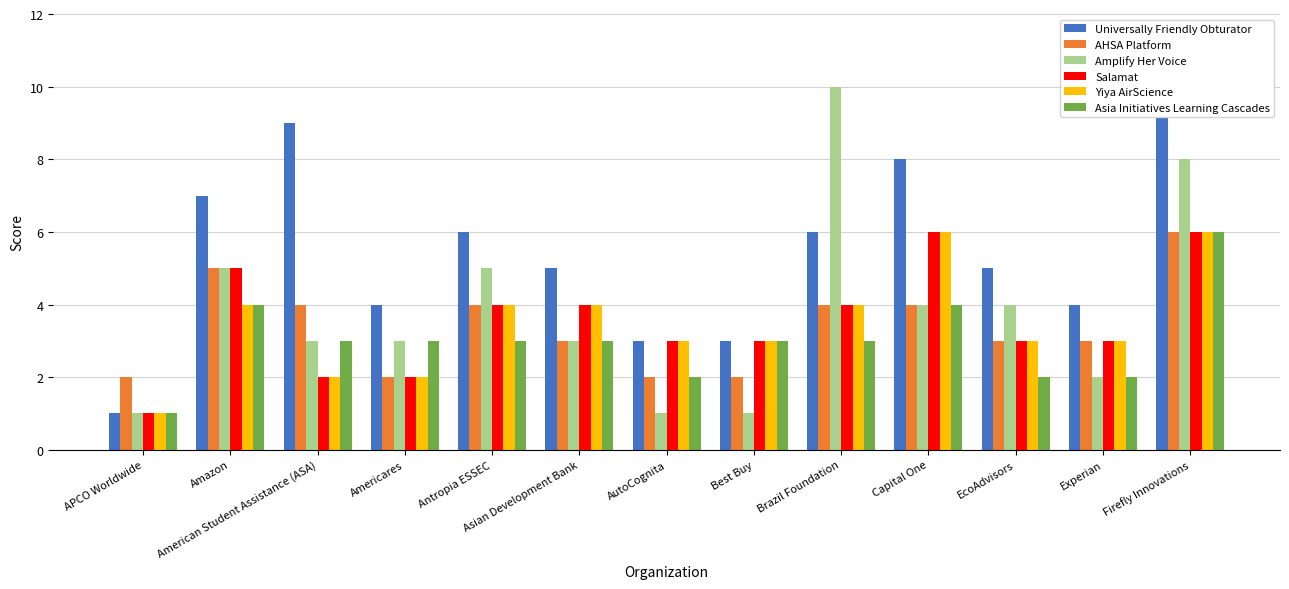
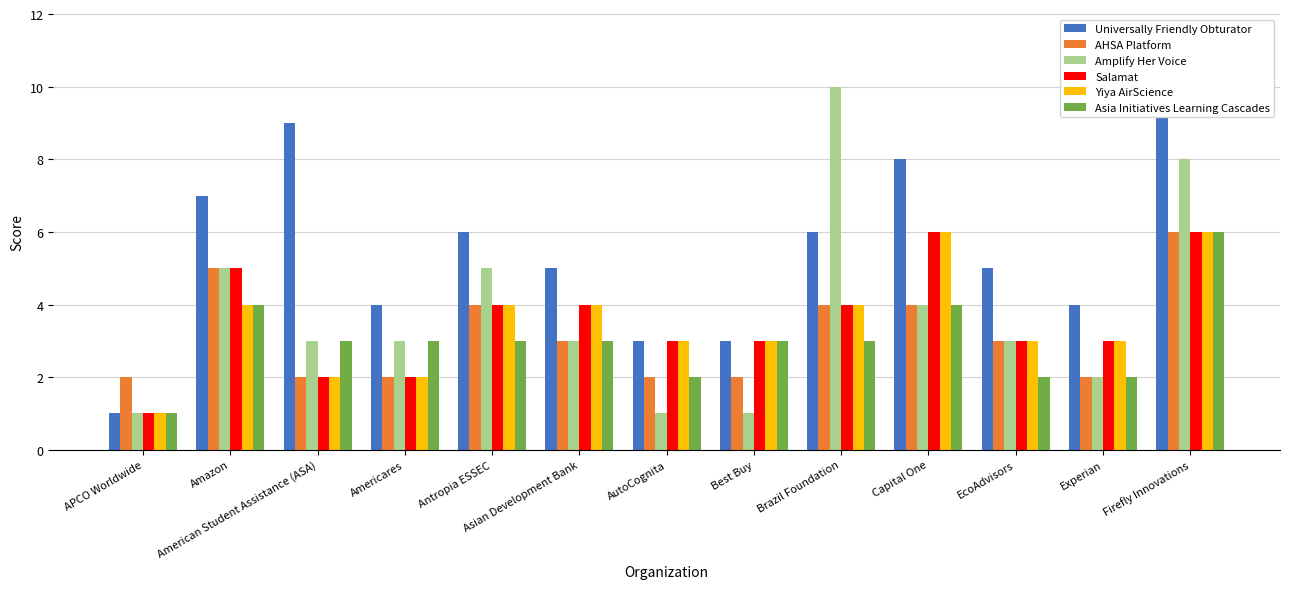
AHSA Platform, American Student Assistance (ASA): 4 -> 2
Amplify Her Voice, EcoAdvisors: 4 -> 3
AHSA Platform, Experian: 3 -> 2
